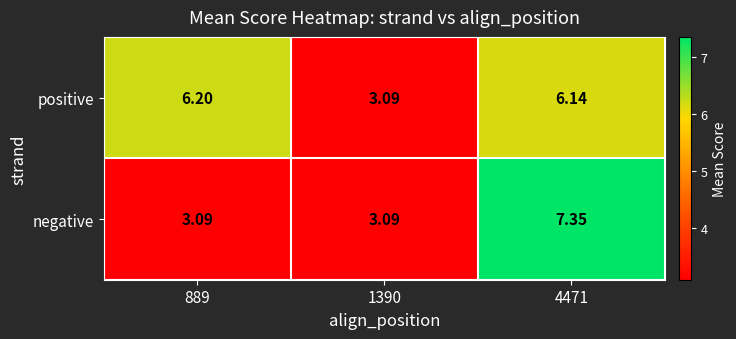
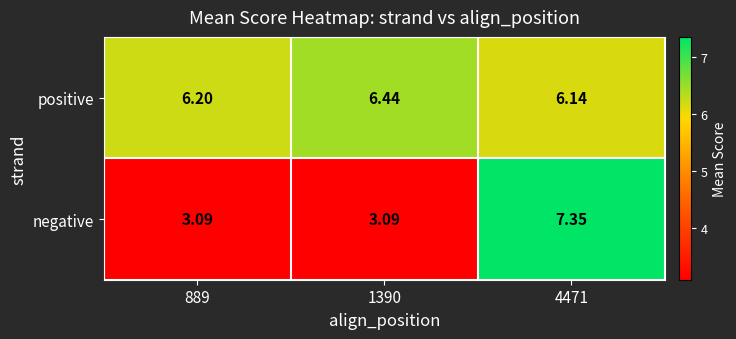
positive, 1390: 3.09 -> 6.44
